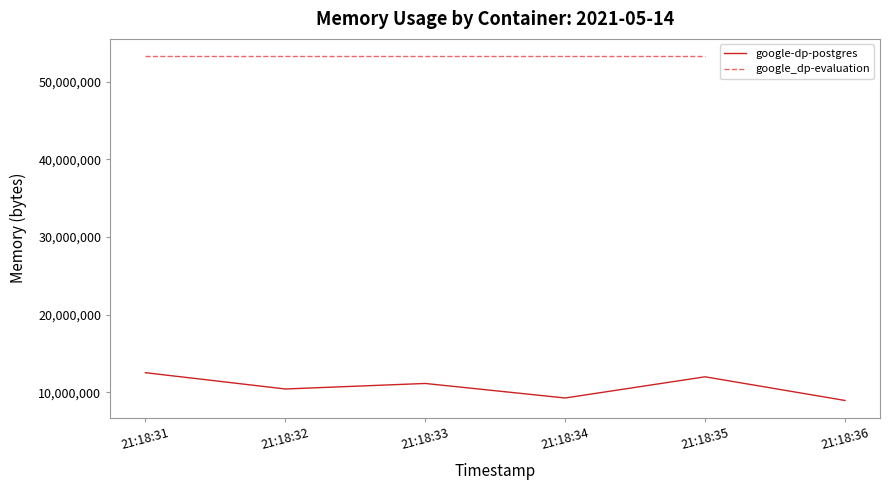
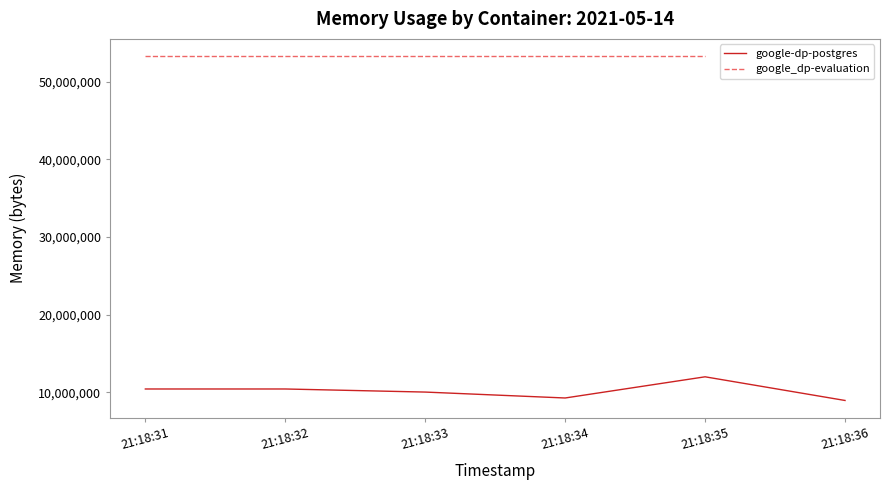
google-dp-postgres, 21:18:31: 13,000,000 -> 10,000,000
google-dp-postgres, 21:18:33: 11,000,000 -> 10,000,000
